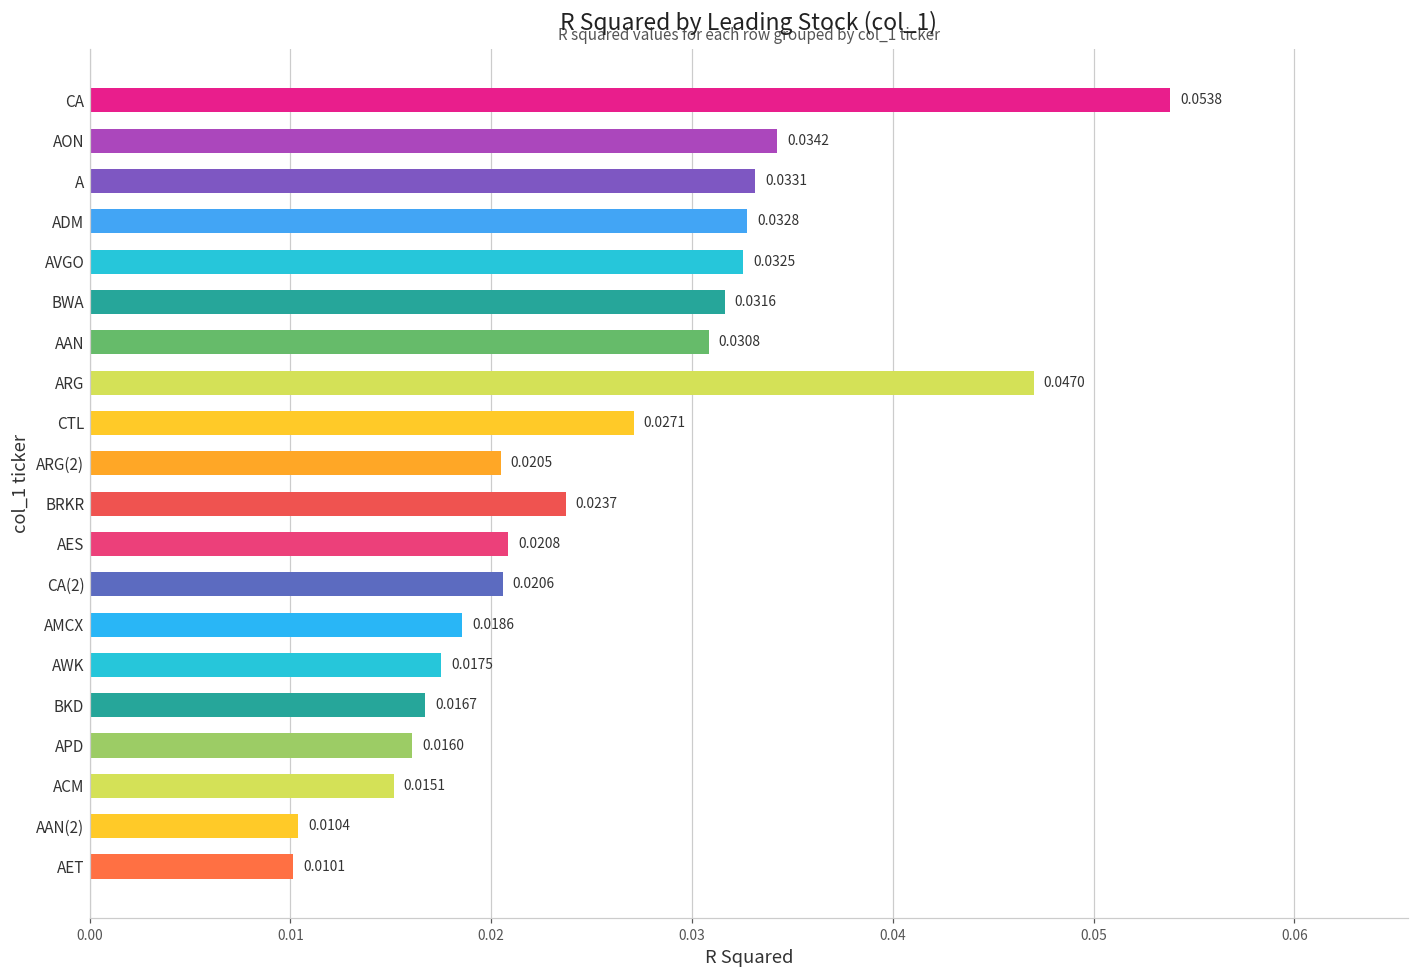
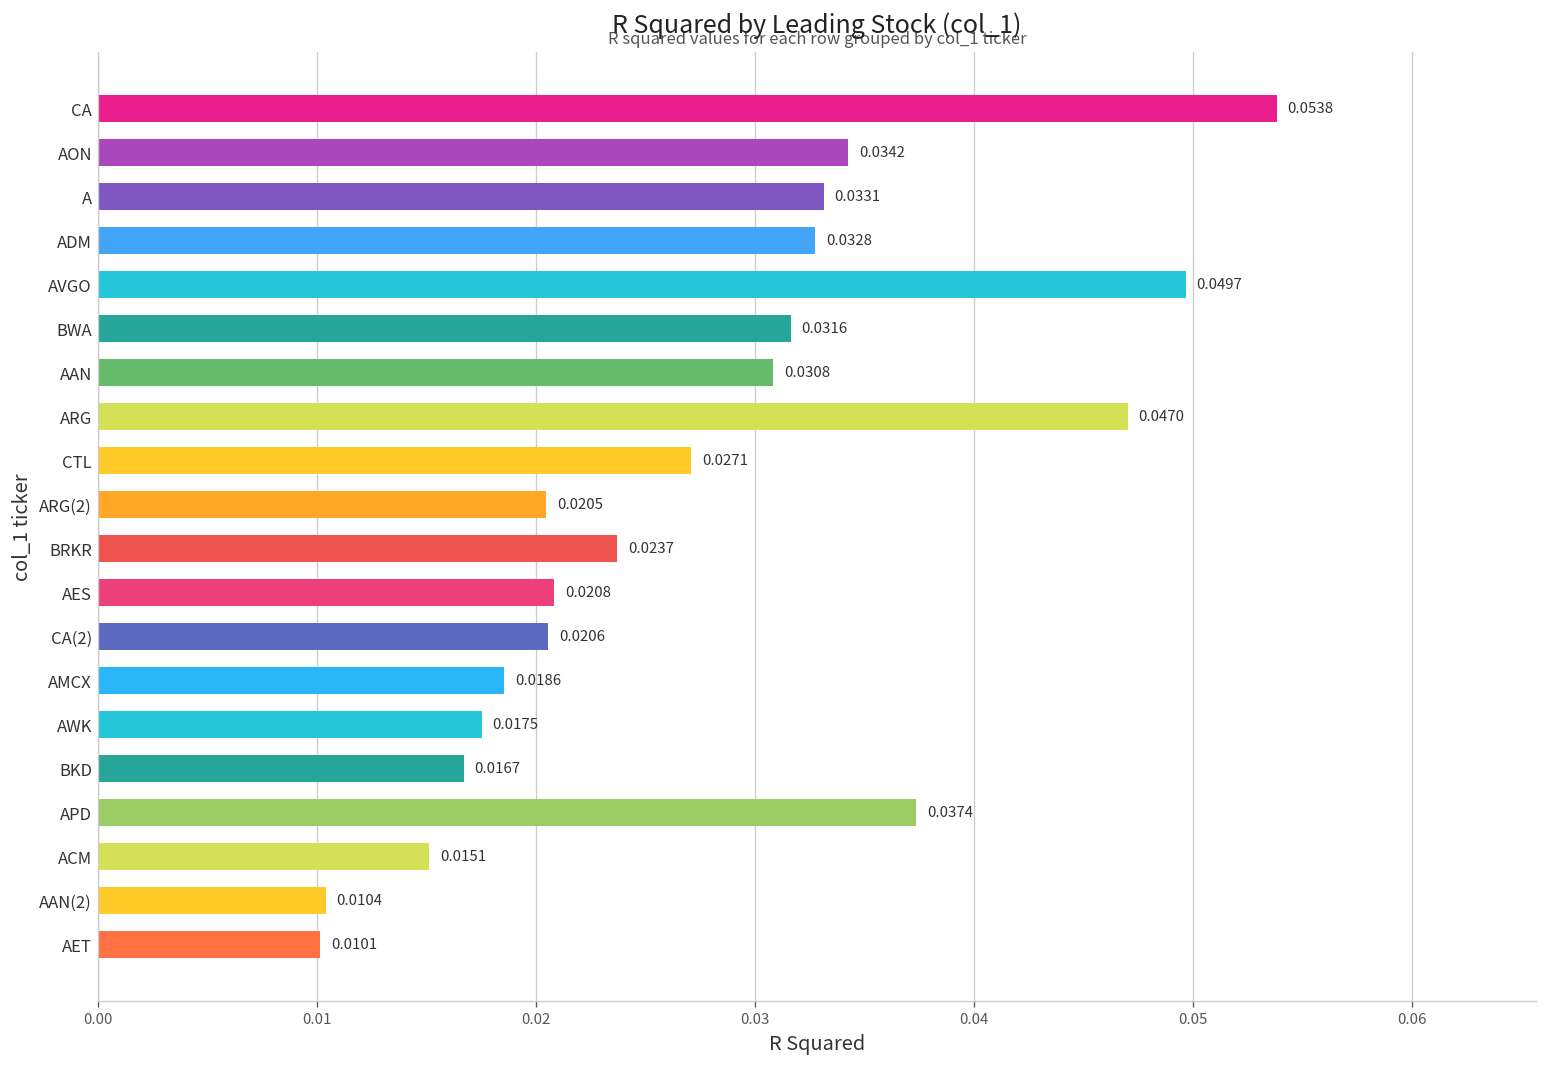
AVGO: 0.0325 -> 0.0497
APD: 0.0160 -> 0.0374
